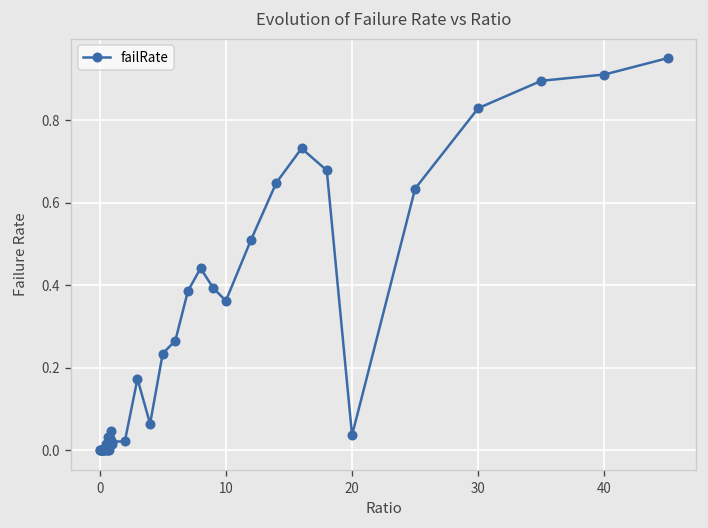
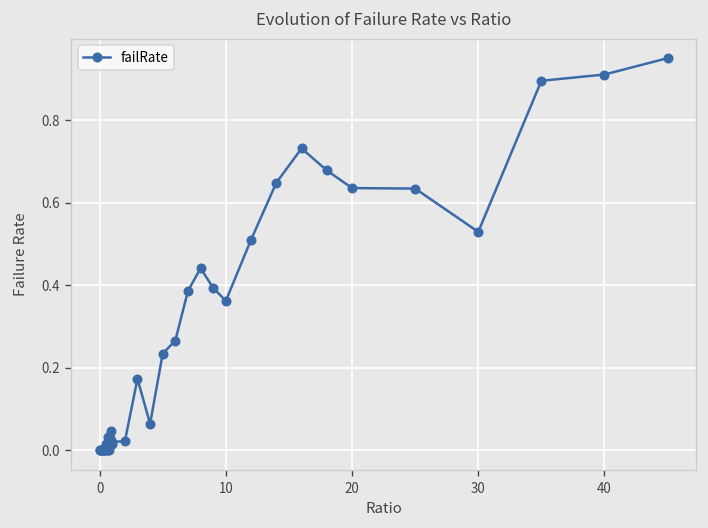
20: 0.04 -> 0.64
30: 0.83 -> 0.53
